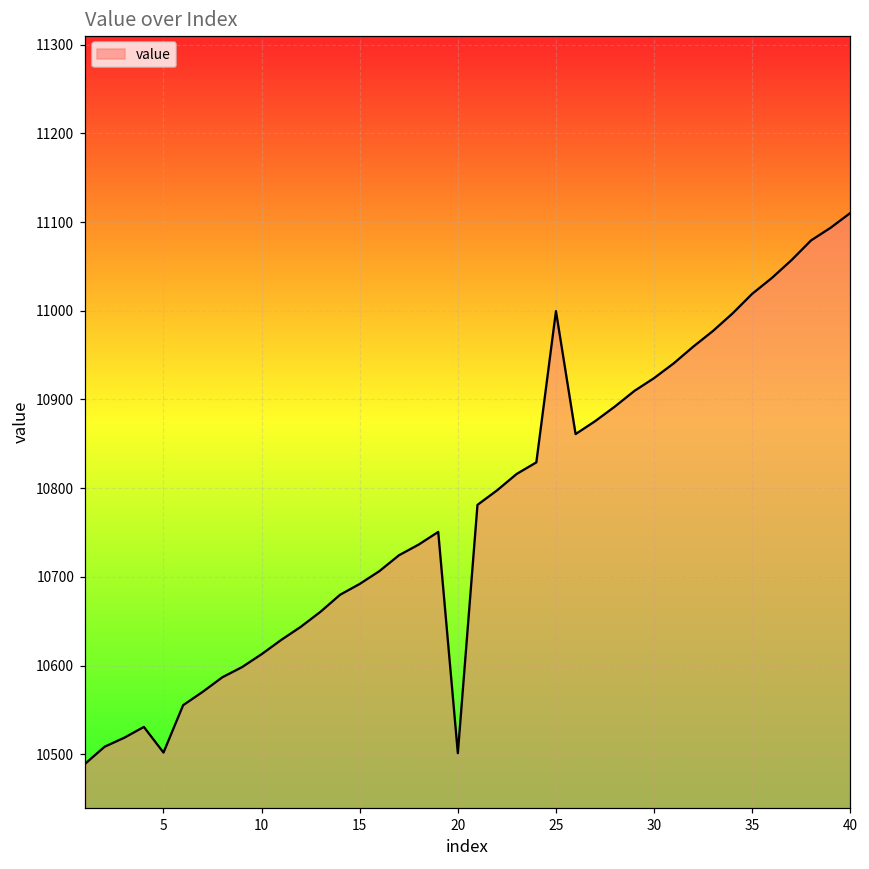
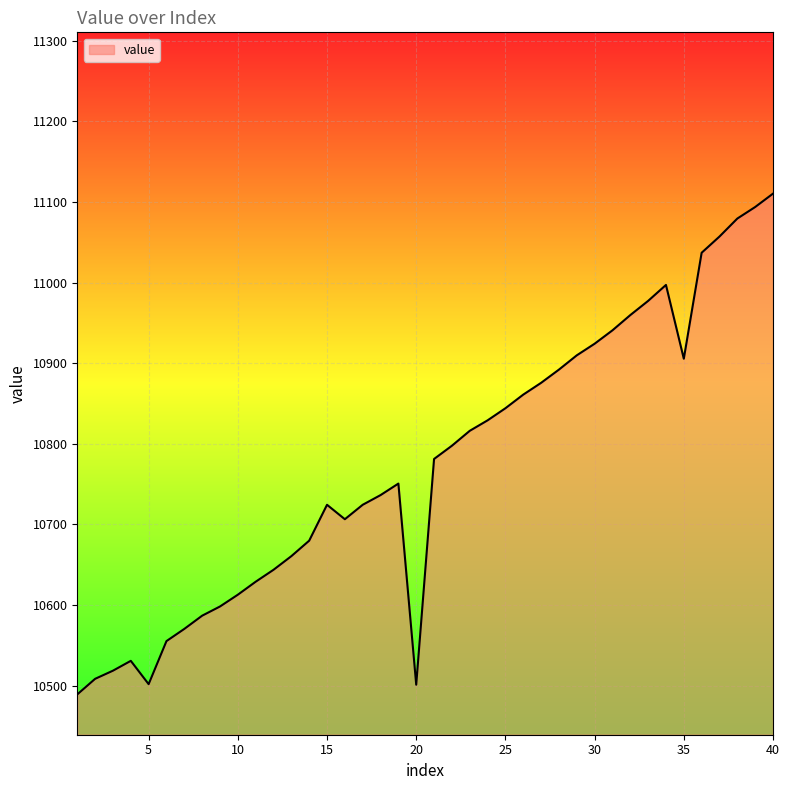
15: 10690 -> 10720
25: 11000 -> 10840
35: 11020 -> 10910
